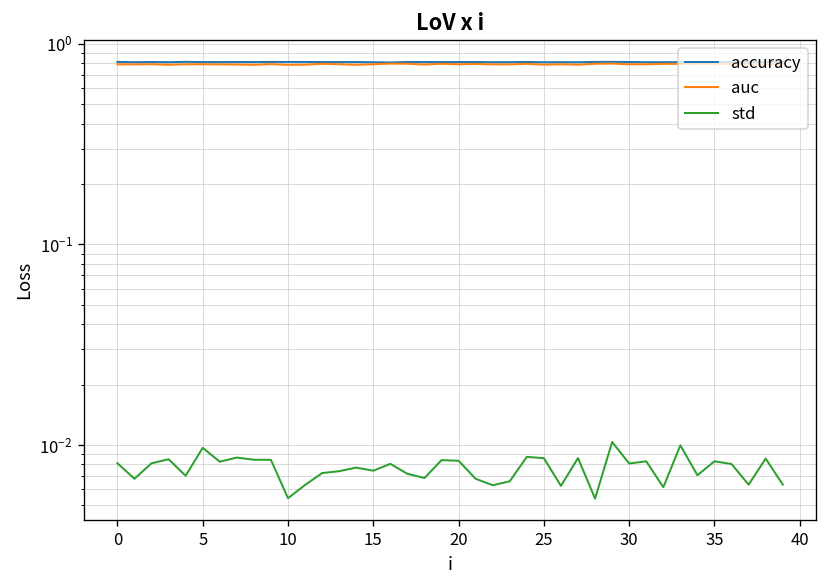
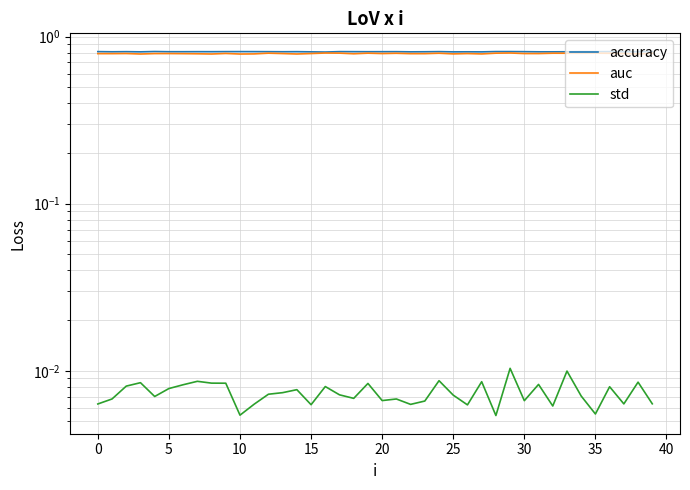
std, 0: 0.008 -> 0.0063
std, 5: 0.010 -> 0.008
std, 15: 0.007 -> 0.0063
std, 20: 0.008 -> 0.0066
std, 25: 0.009 -> 0.0072
std, 30: 0.008 -> 0.0066
std, 35: 0.008 -> 0.0055
